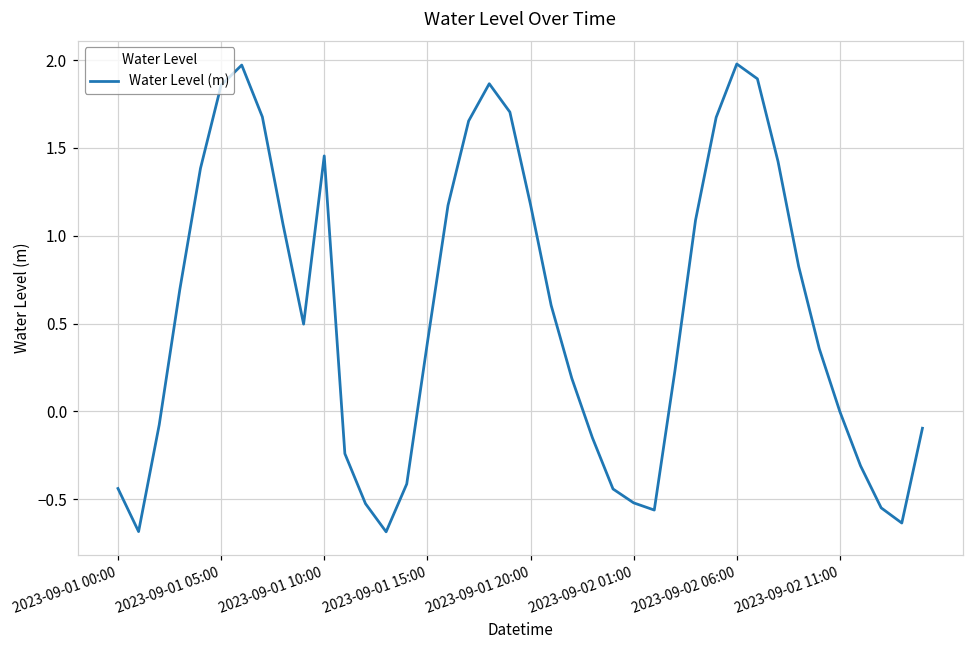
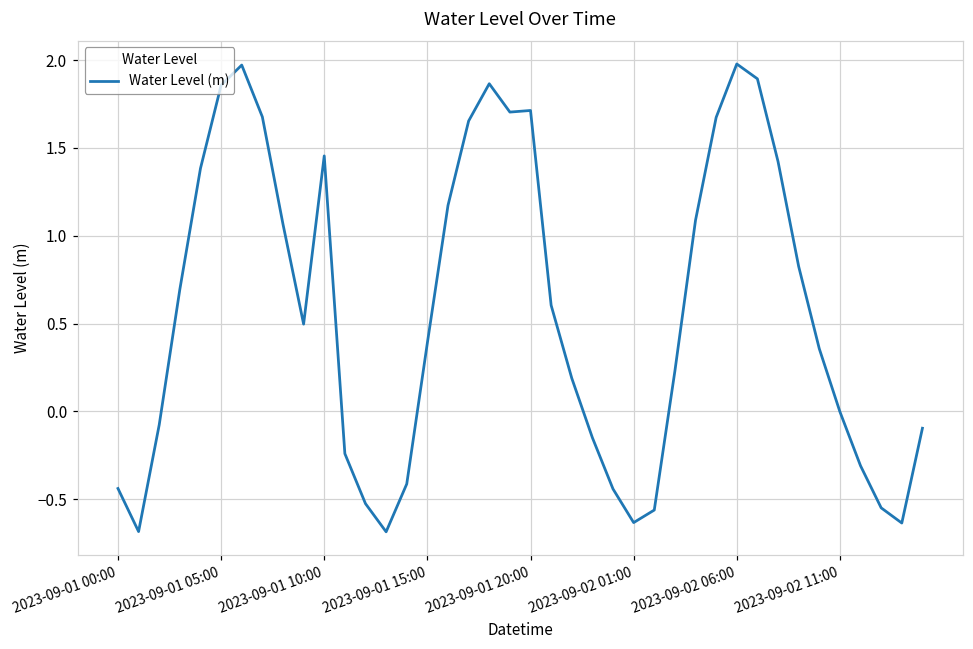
2023-09-01 20:00: 1.18 -> 1.71
2023-09-02 01:00: -0.52 -> -0.63
